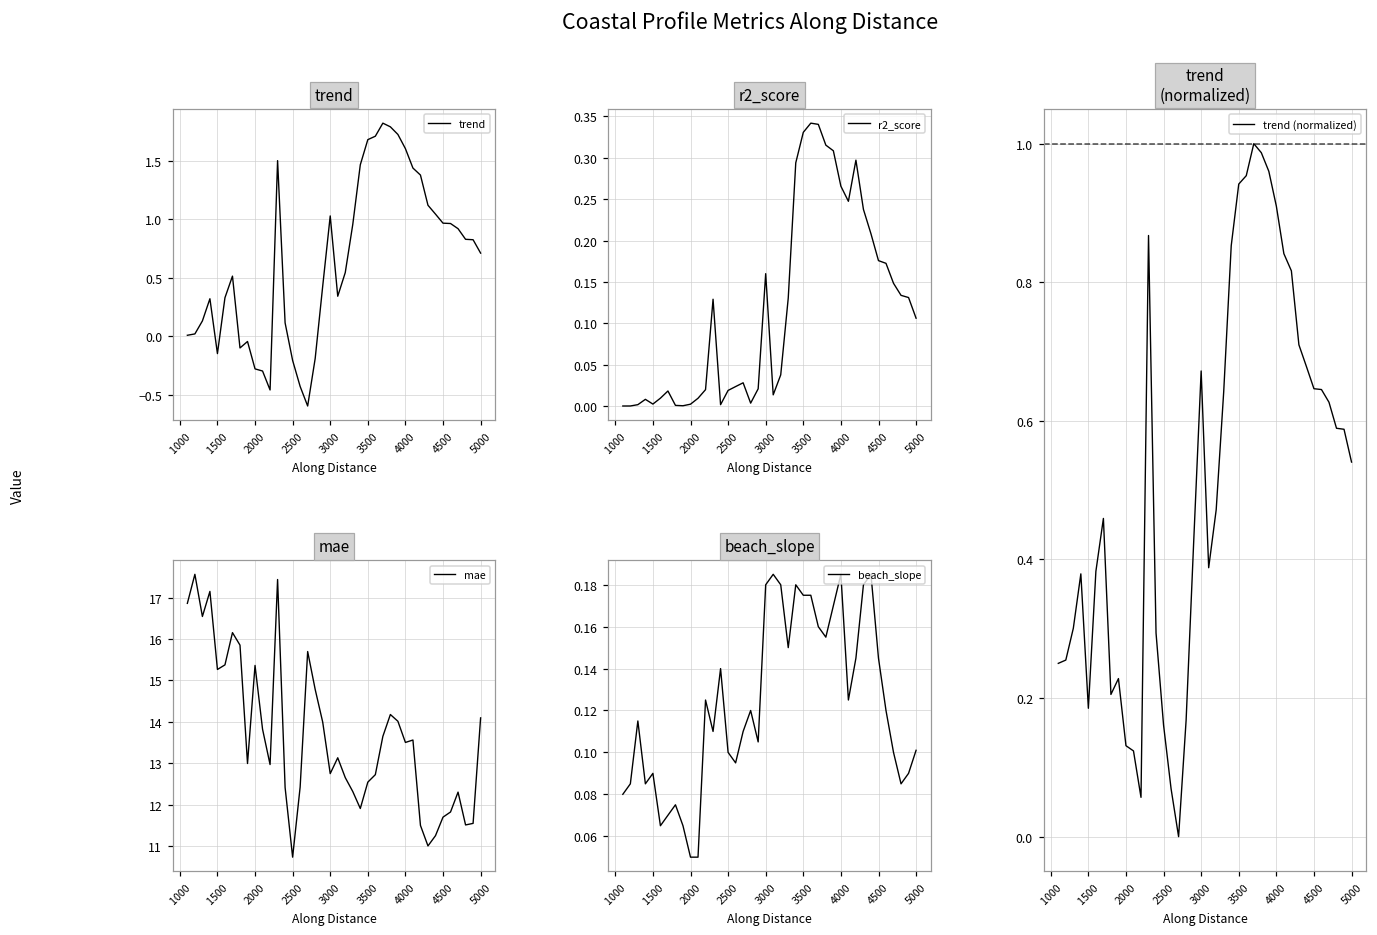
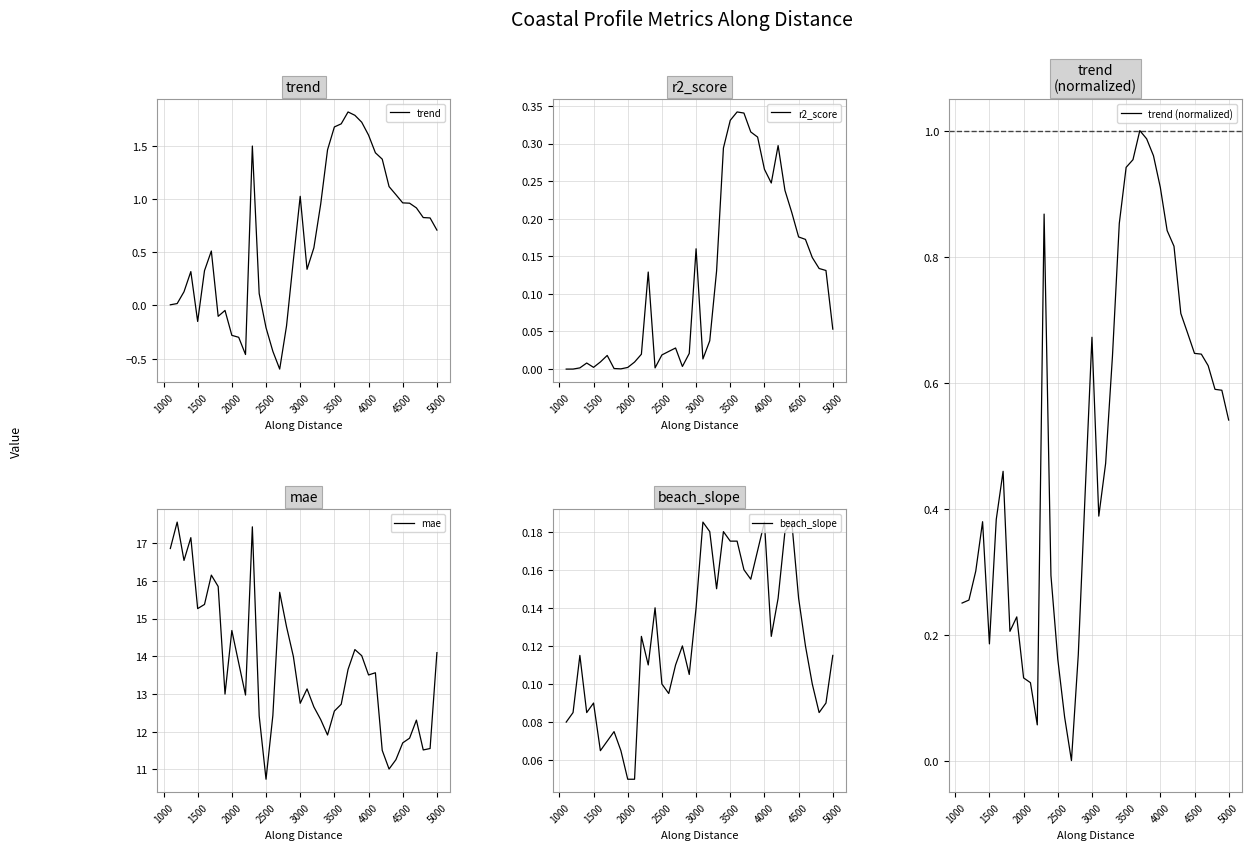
r2_score, 5000: 0.11 -> 0.05
mae, 2000: 15.4 -> 14.7
beach_slope, 3000: 0.18 -> 0.14
beach_slope, 5000: 0.101 -> 0.115
